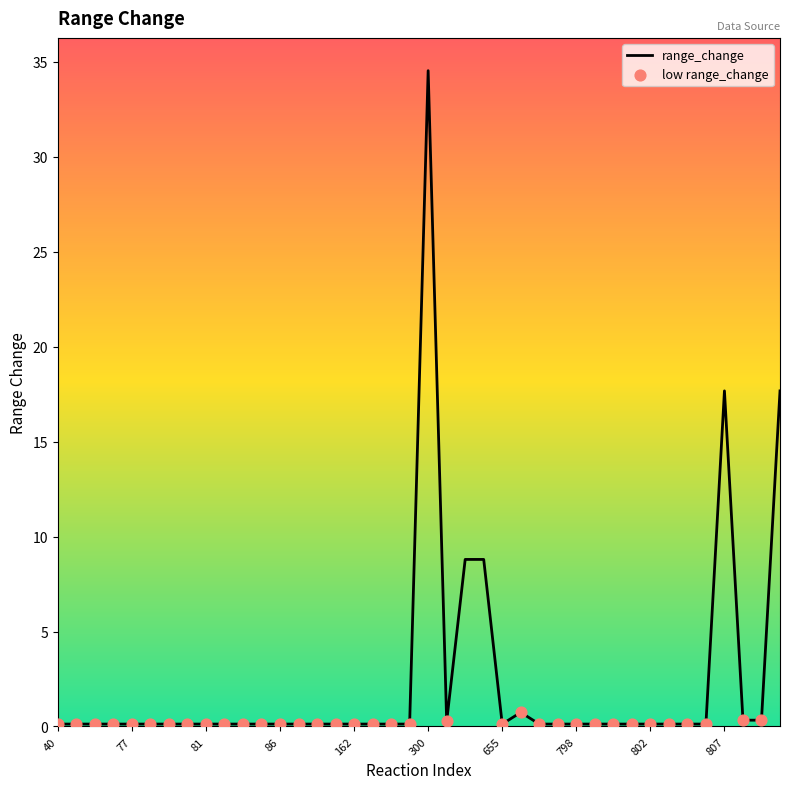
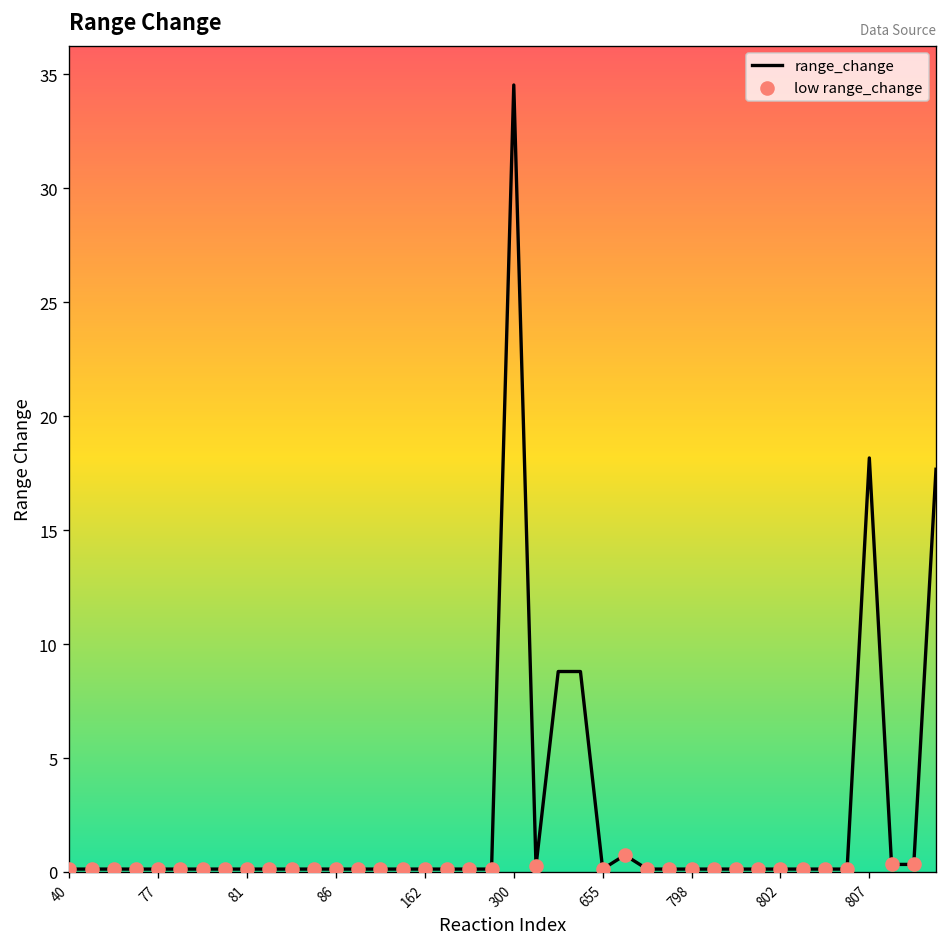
range_change, 807: 17.7 -> 18.2
